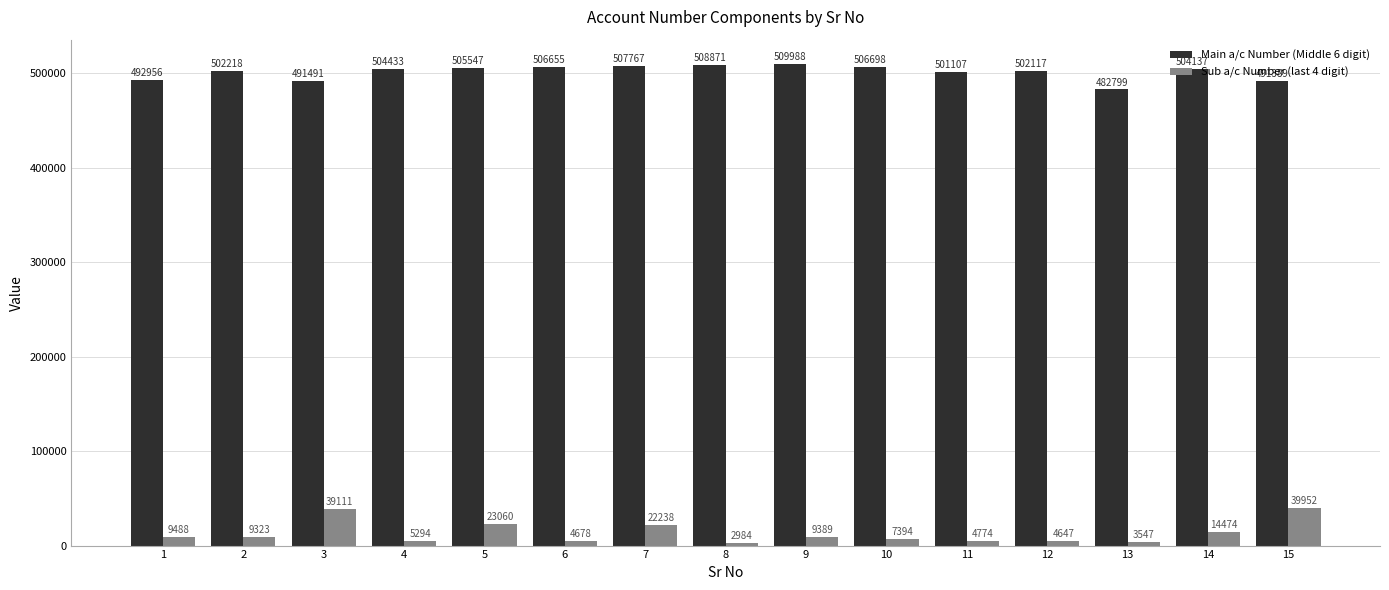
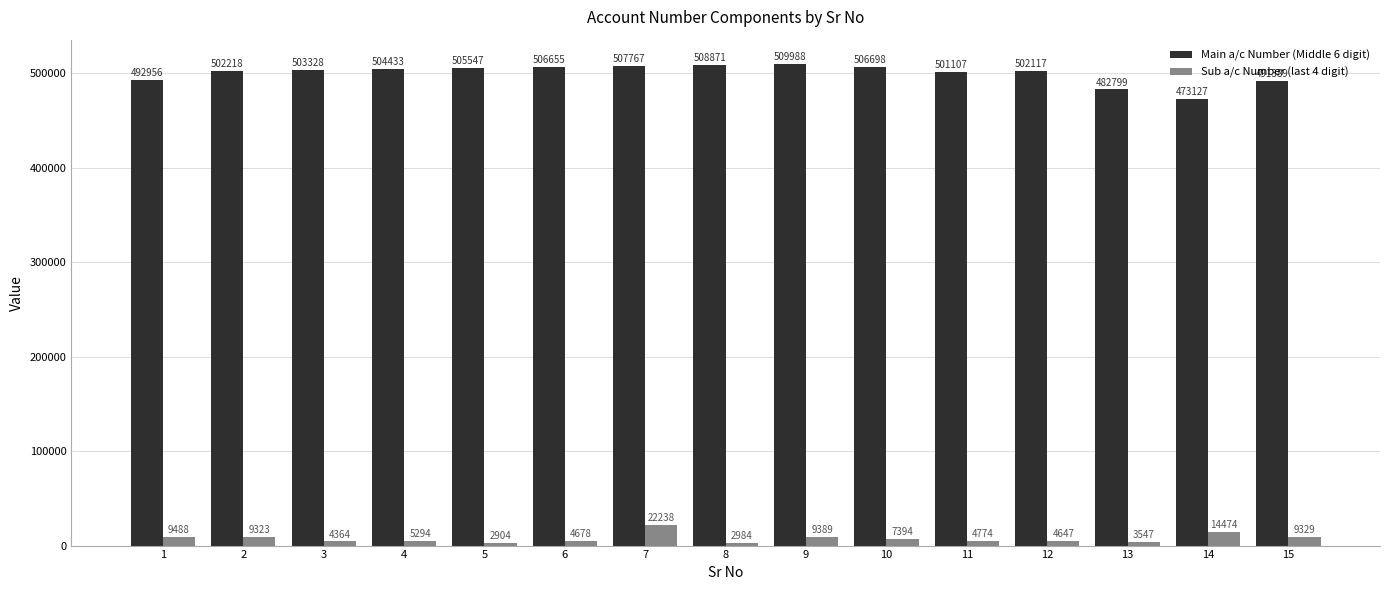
Main a/c Number (Middle 6 digit), 3: 491491 -> 503328
Sub a/c Number (last 4 digit), 3: 39111 -> 4364
Sub a/c Number (last 4 digit), 5: 23060 -> 2904
Main a/c Number (Middle 6 digit), 14: 504137 -> 473127
Sub a/c Number (last 4 digit), 15: 39952 -> 9329
